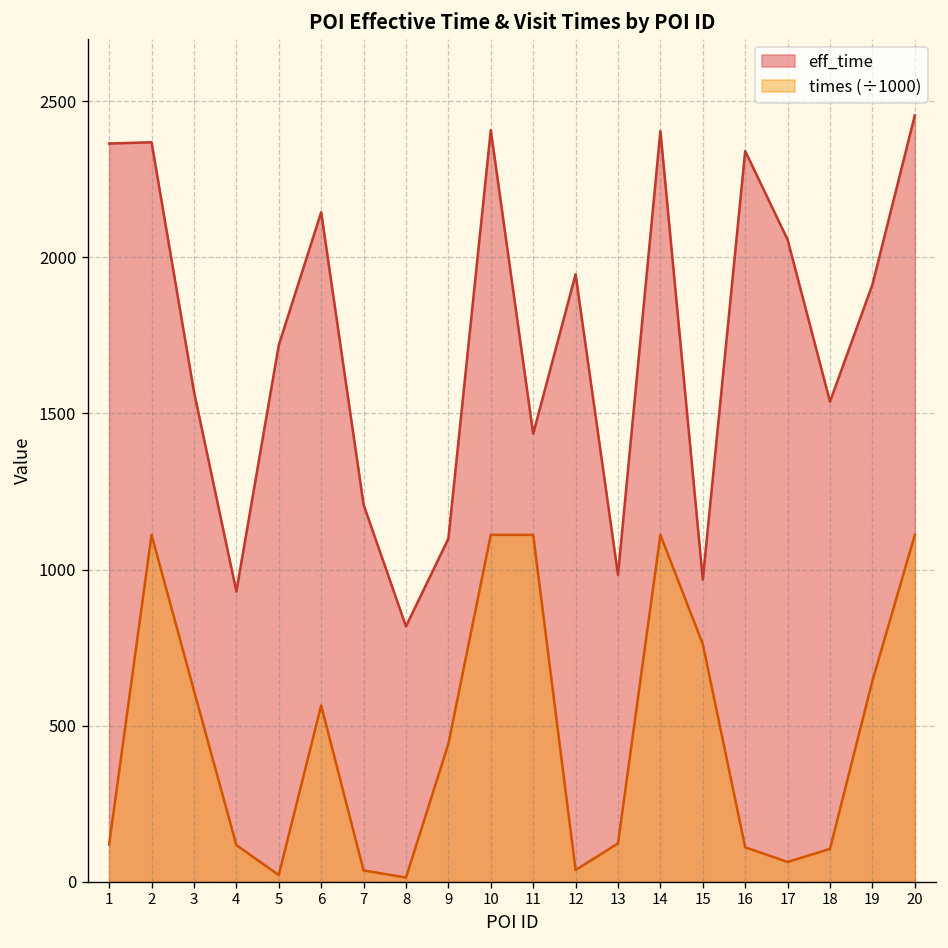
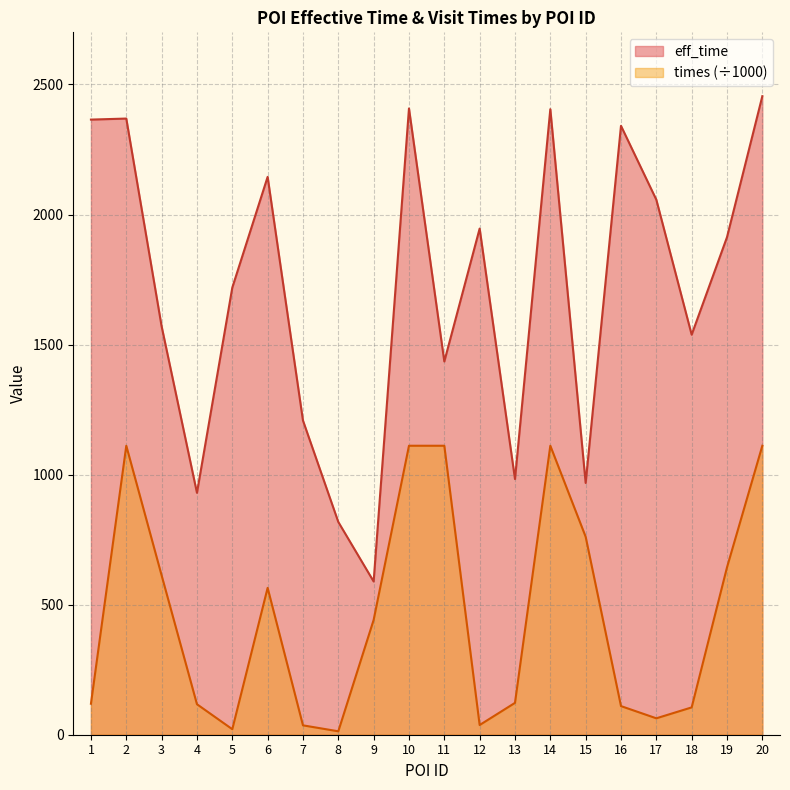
eff_time, 9: 1100 -> 590
